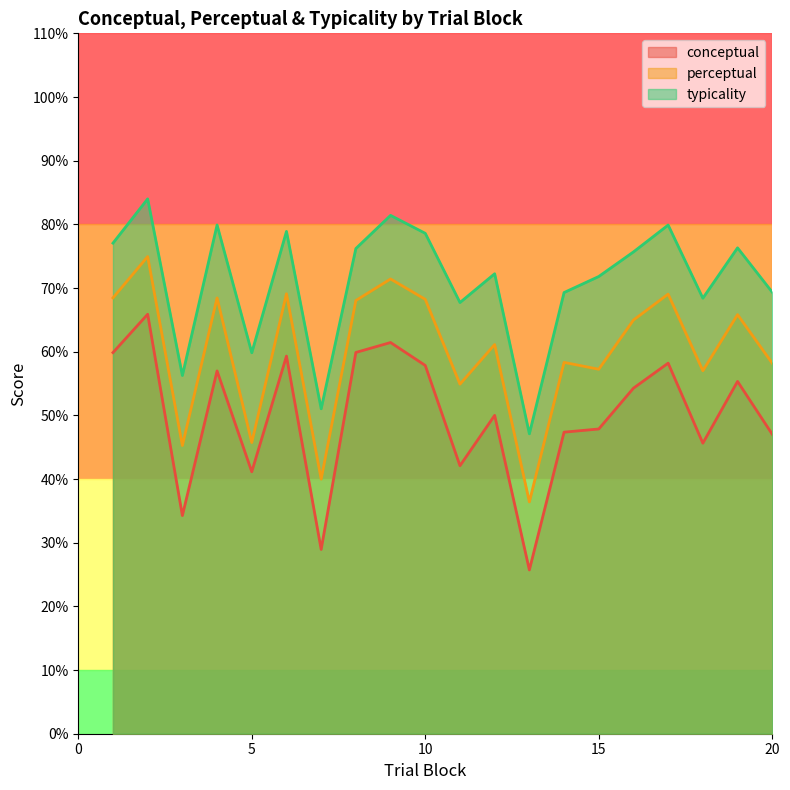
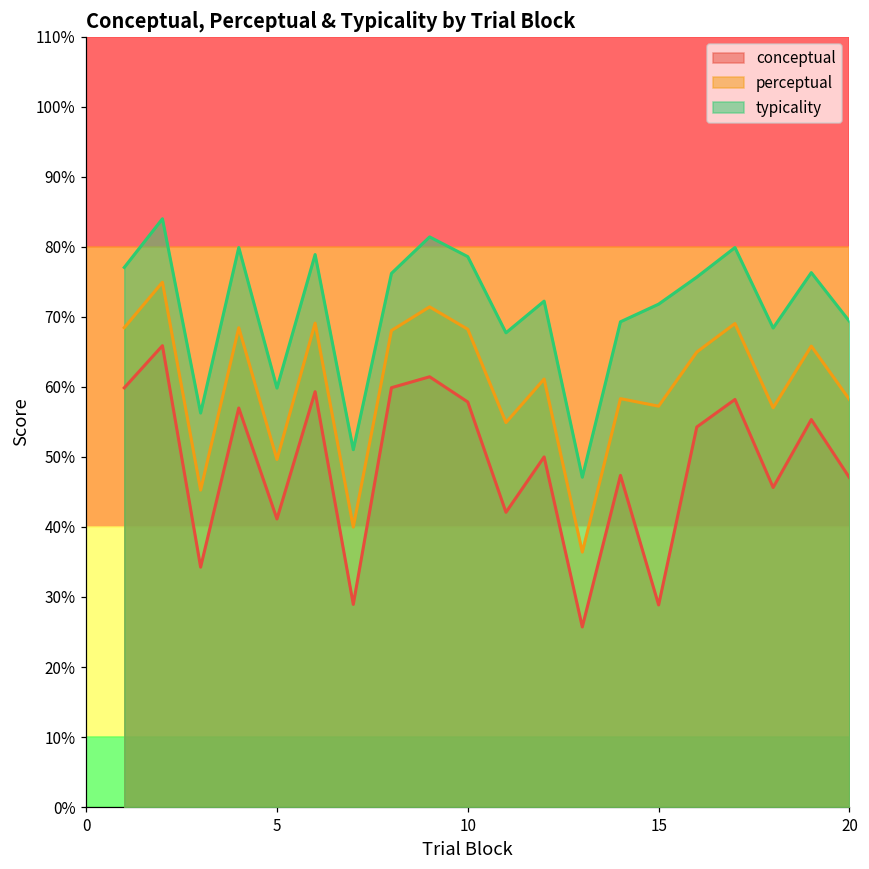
perceptual, 5: 46% -> 50%
conceptual, 15: 48% -> 29%
